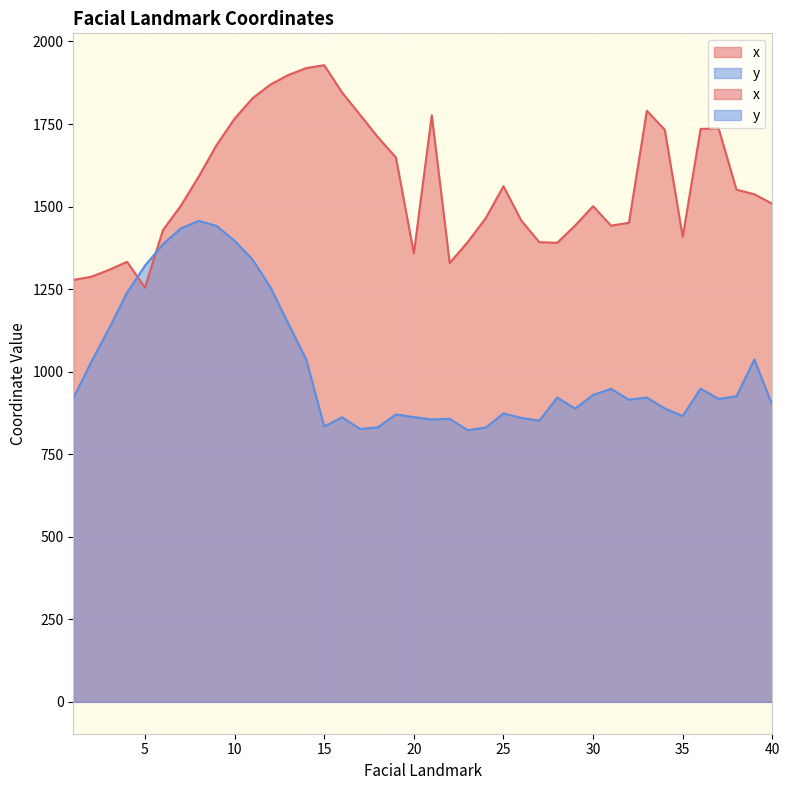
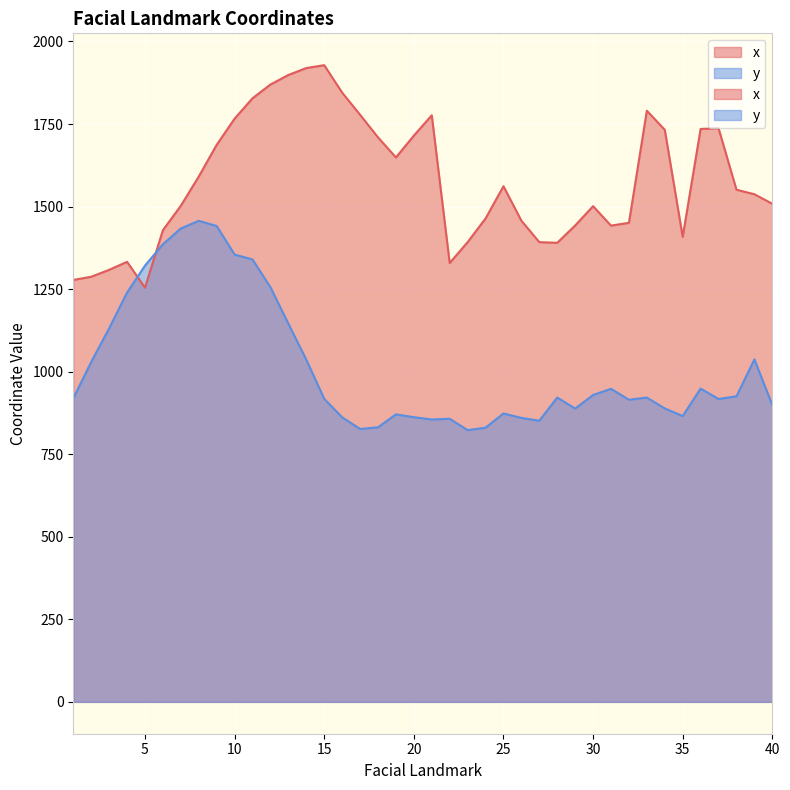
y, 10: 1400 -> 1350
y, 15: 830 -> 920
x, 20: 1360 -> 1710
